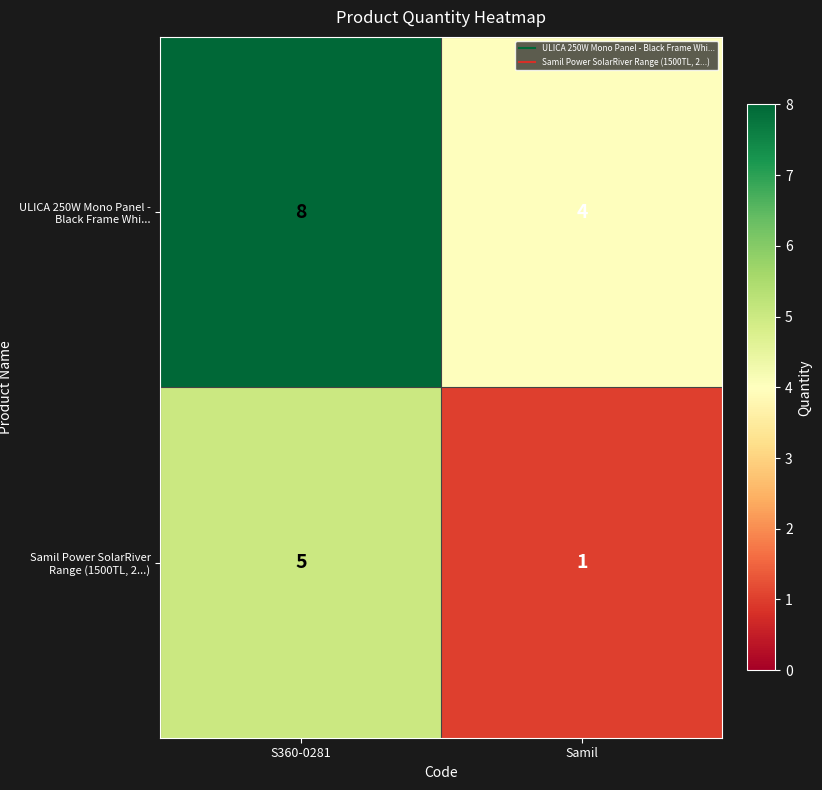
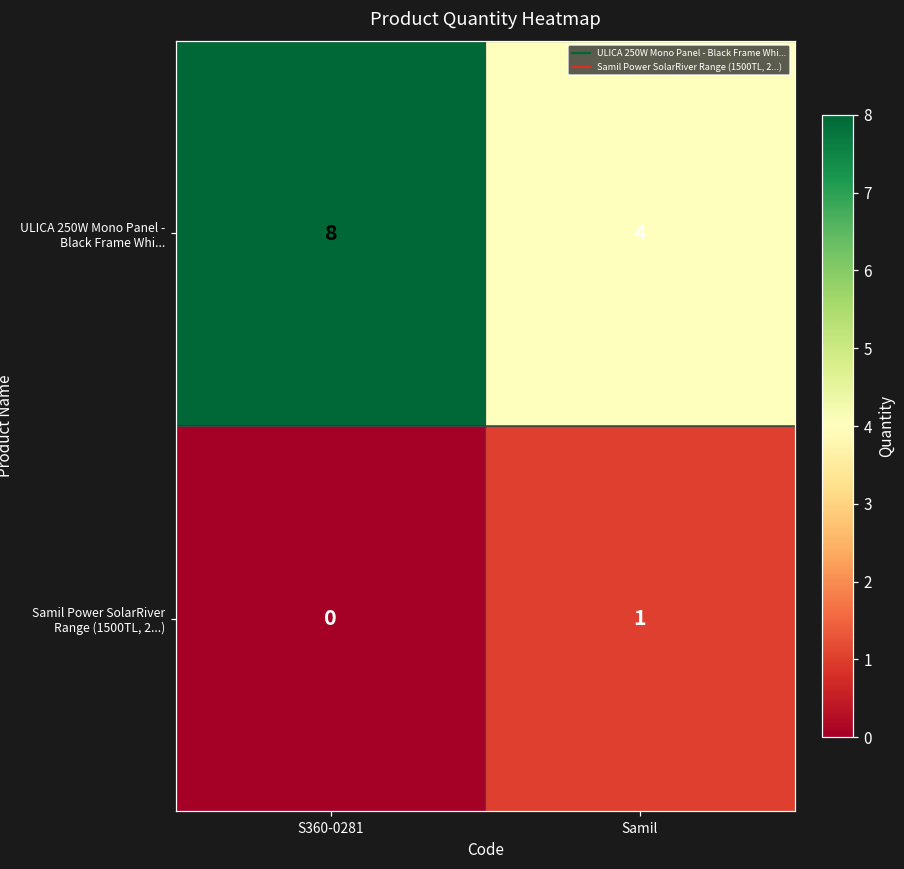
Samil Power SolarRiver Range (1500TL, 2...), S360-0281: 5 -> 0
